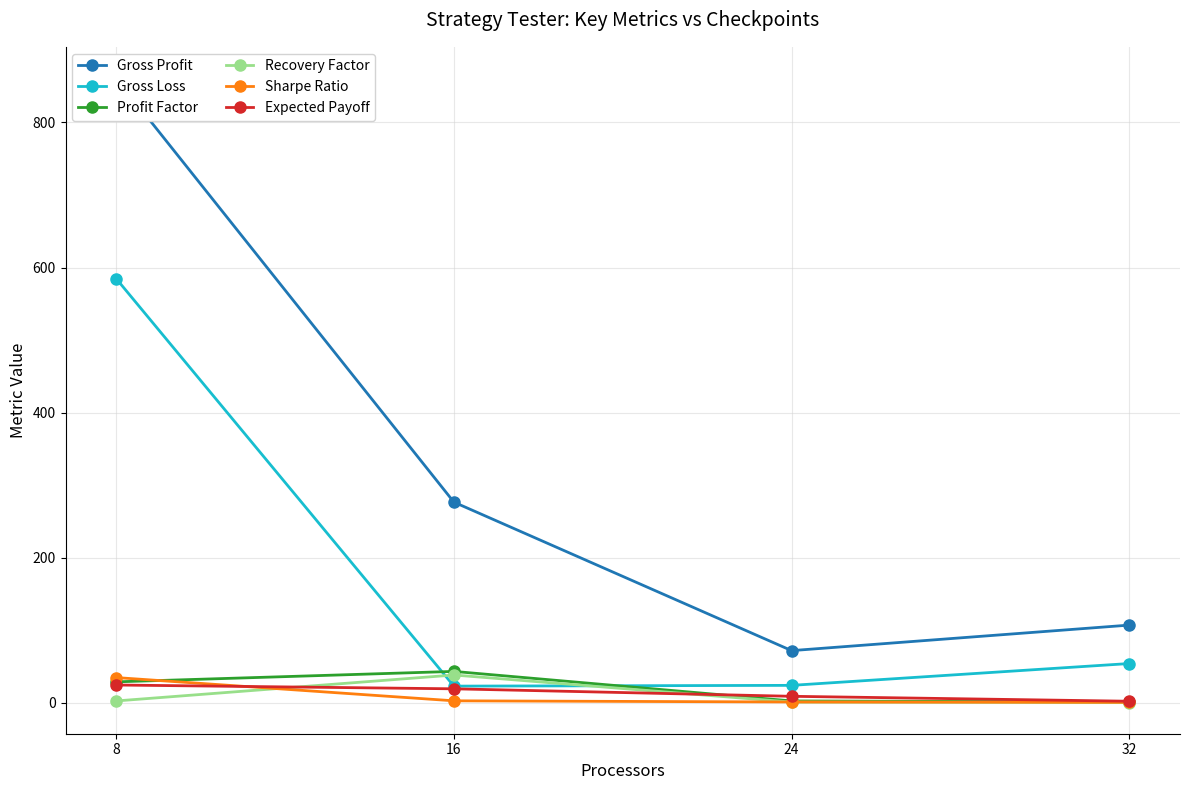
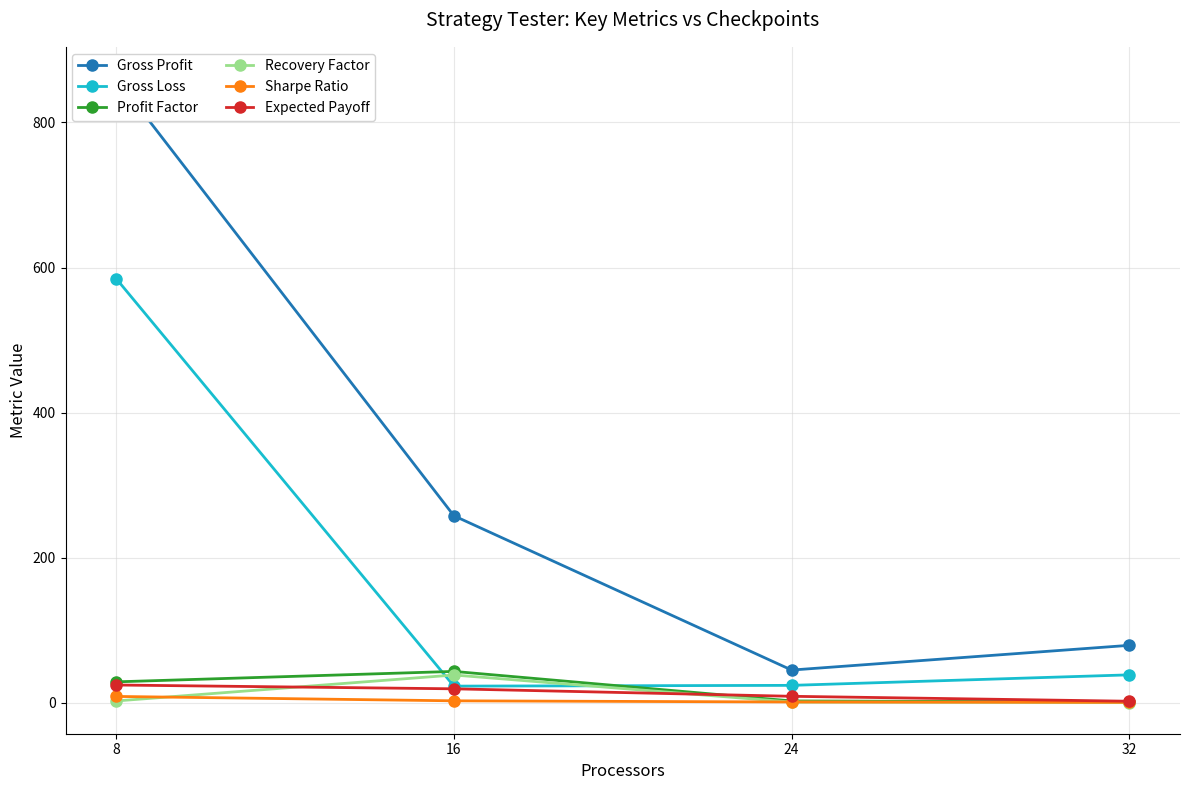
Sharpe Ratio, 8: 30 -> 10
Gross Profit, 16: 280 -> 260
Gross Profit, 24: 70 -> 50
Gross Profit, 32: 110 -> 80
Gross Loss, 32: 50 -> 40
